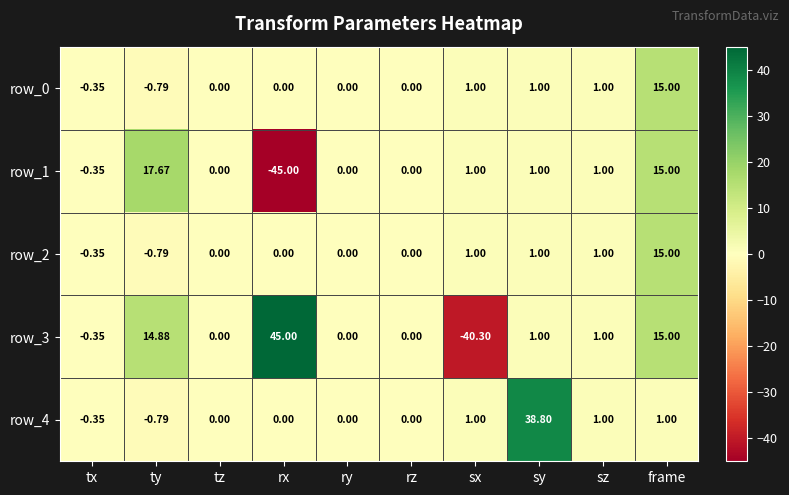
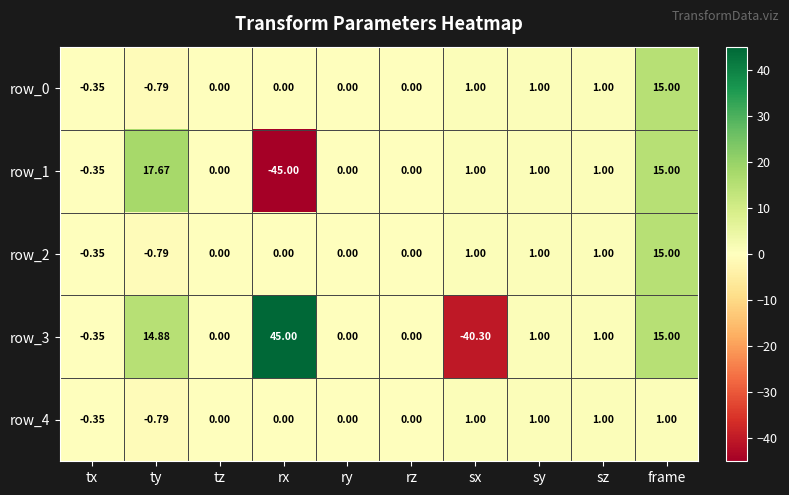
row_4, sy: 38.80 -> 1.00
